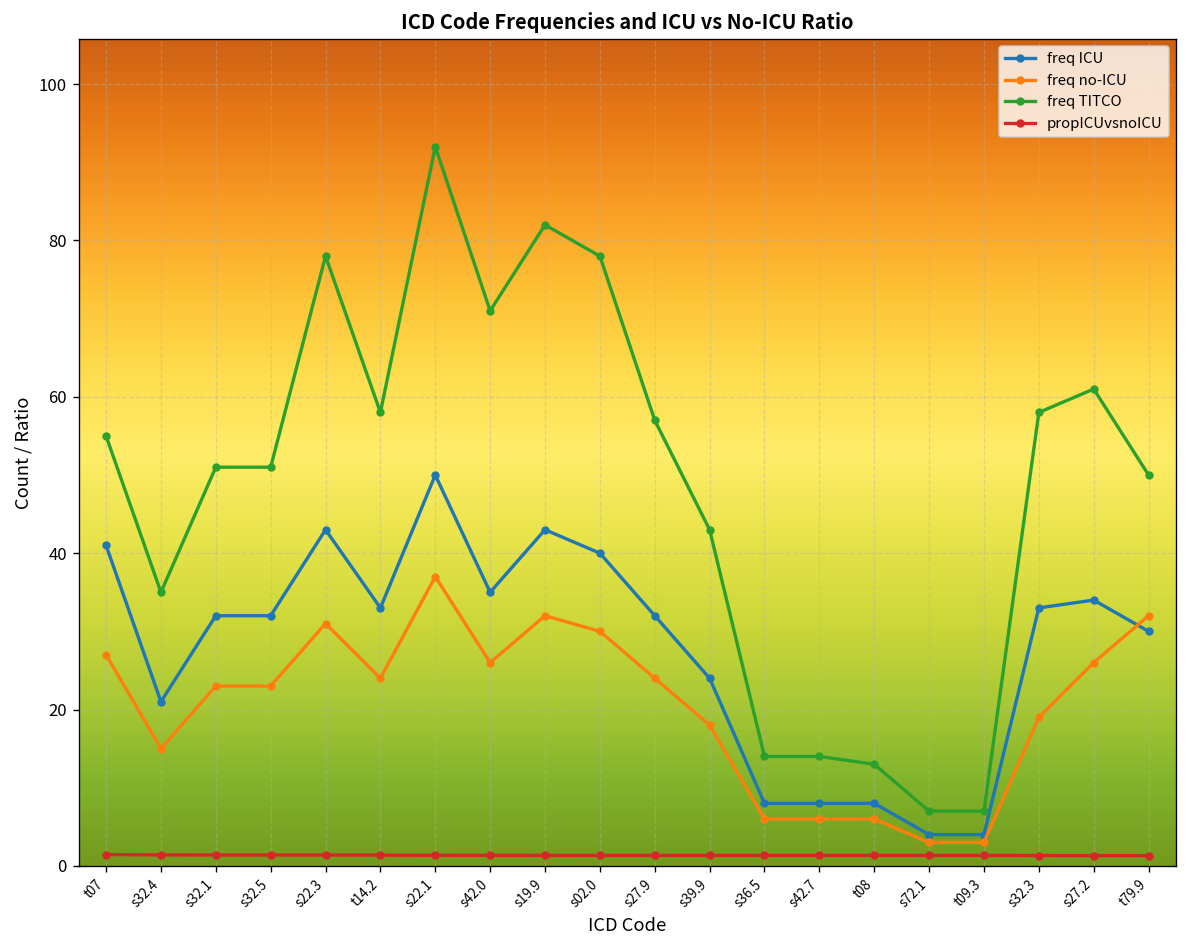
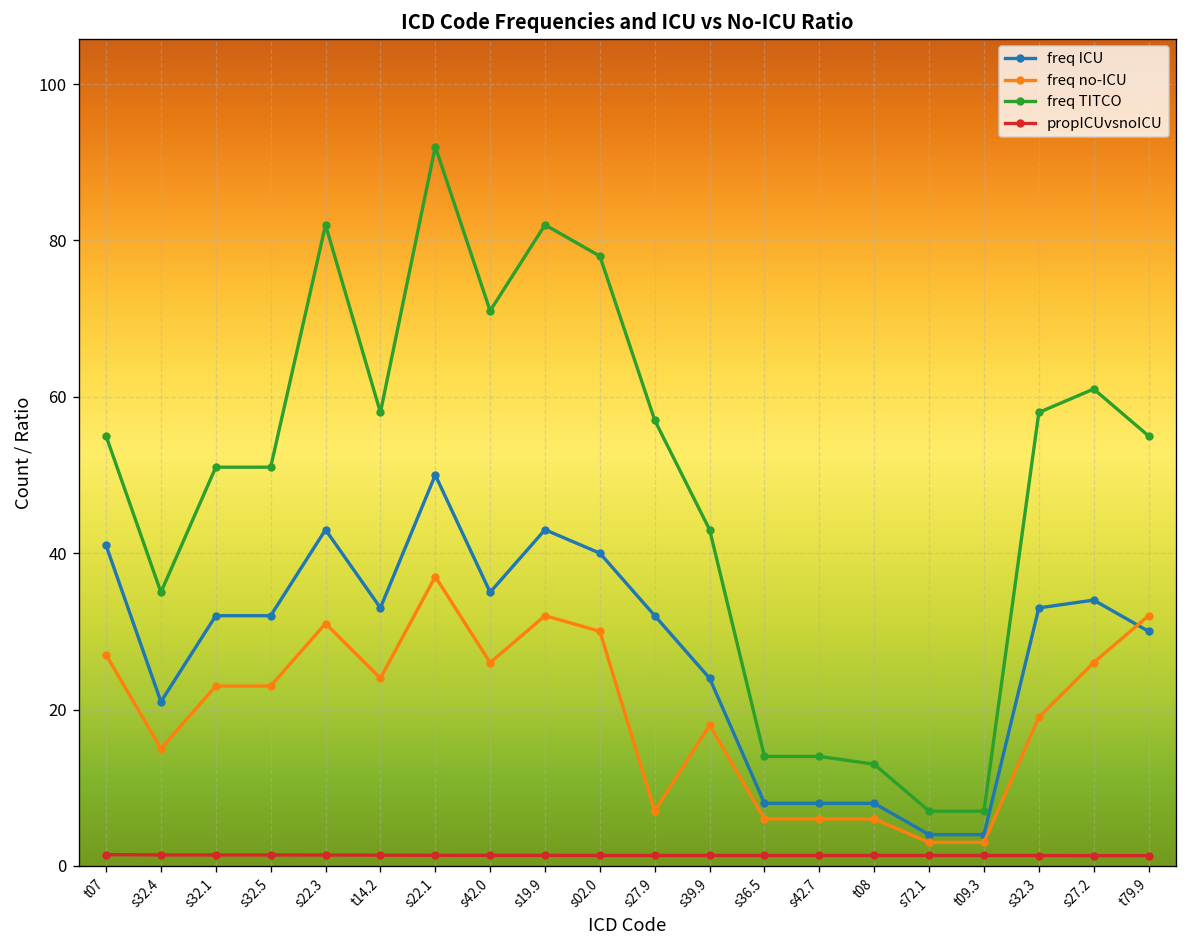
freq TITCO, s22.3: 78 -> 82
freq no-ICU, s27.9: 24 -> 7
freq TITCO, t79.9: 50 -> 55
